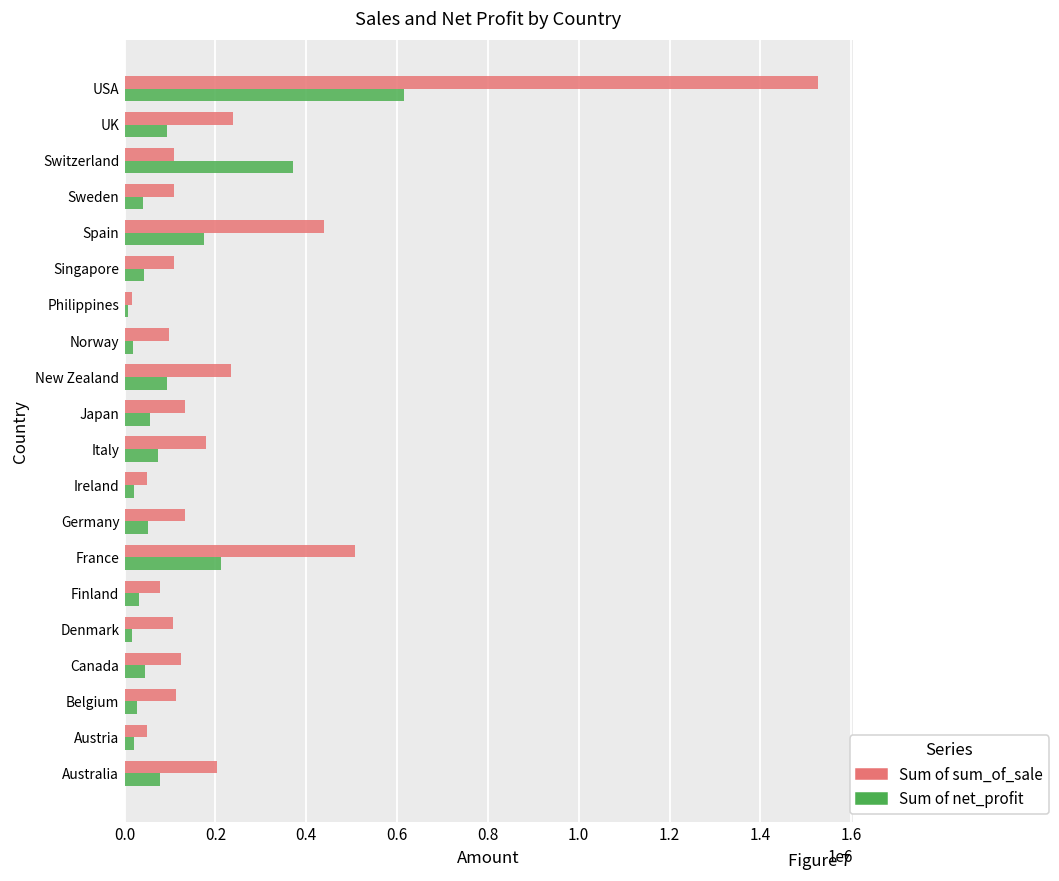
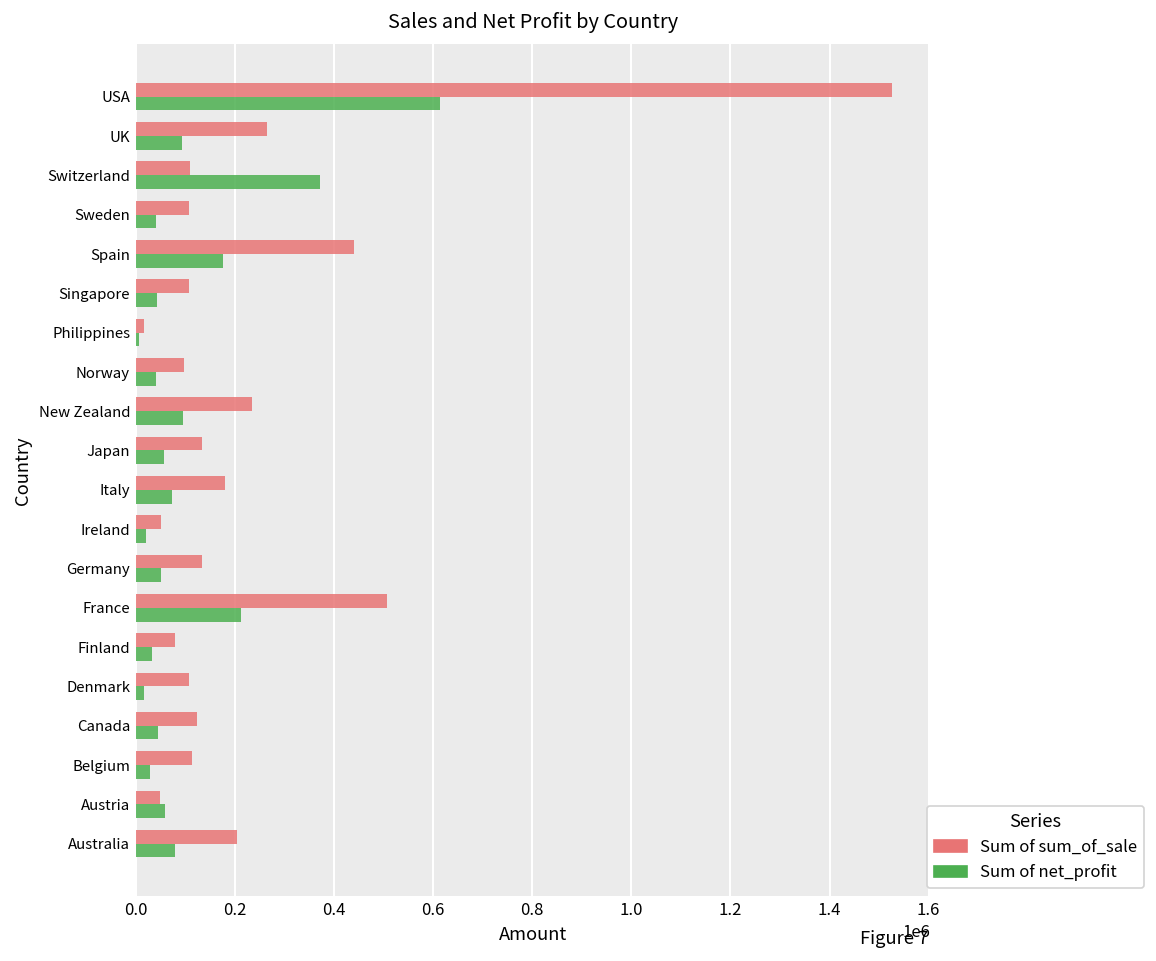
Sum of sum_of_sale, UK: 240000 -> 260000
Sum of net_profit, Norway: 20000 -> 40000
Sum of net_profit, Austria: 20000 -> 60000
